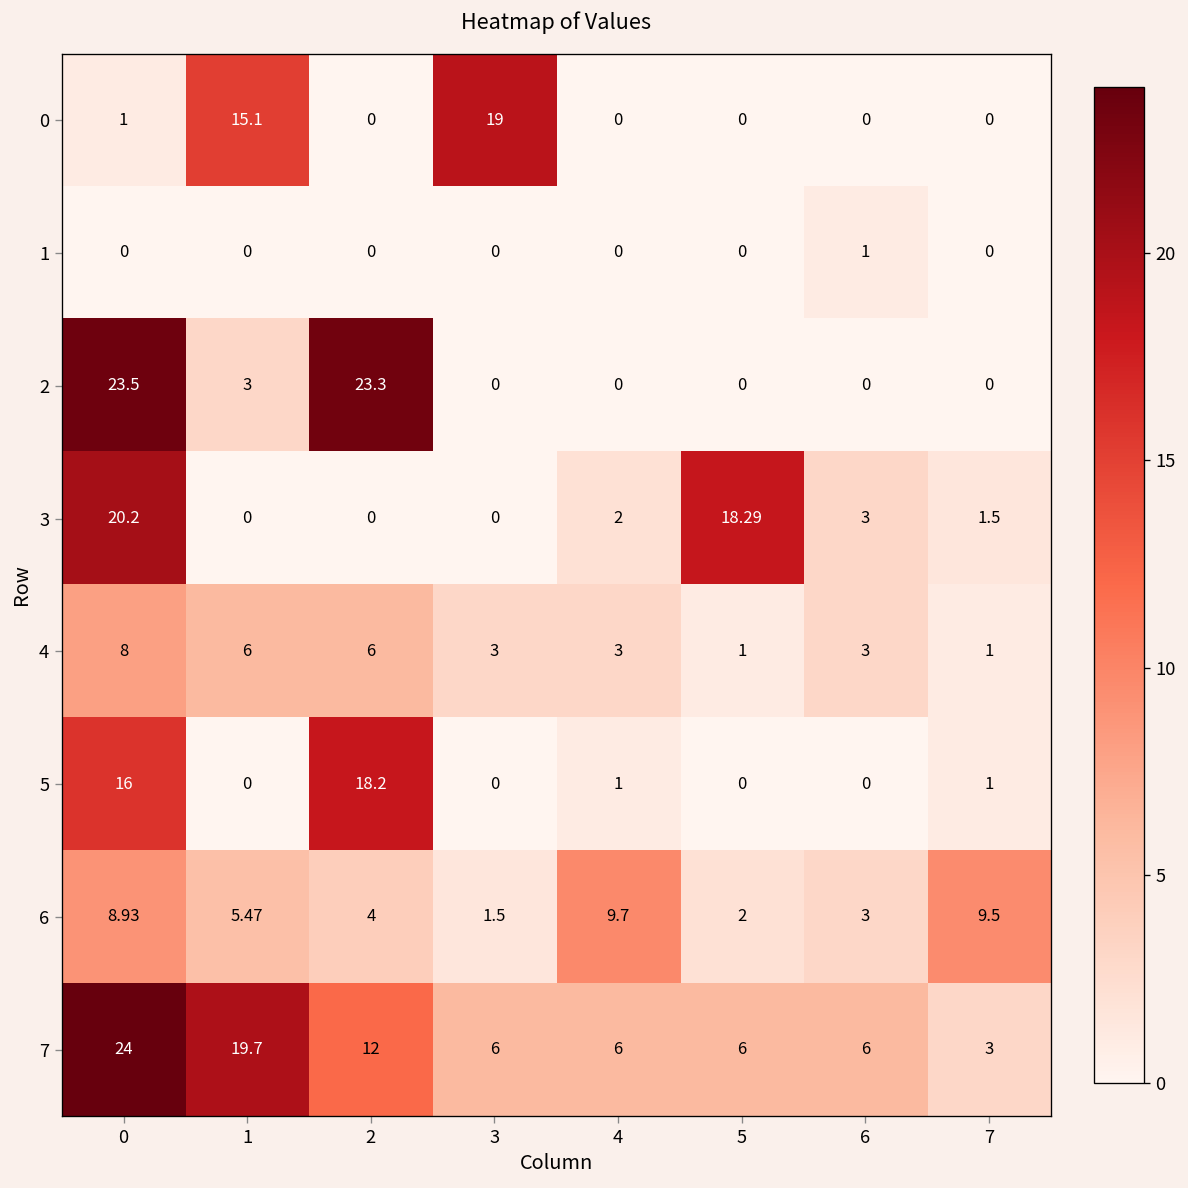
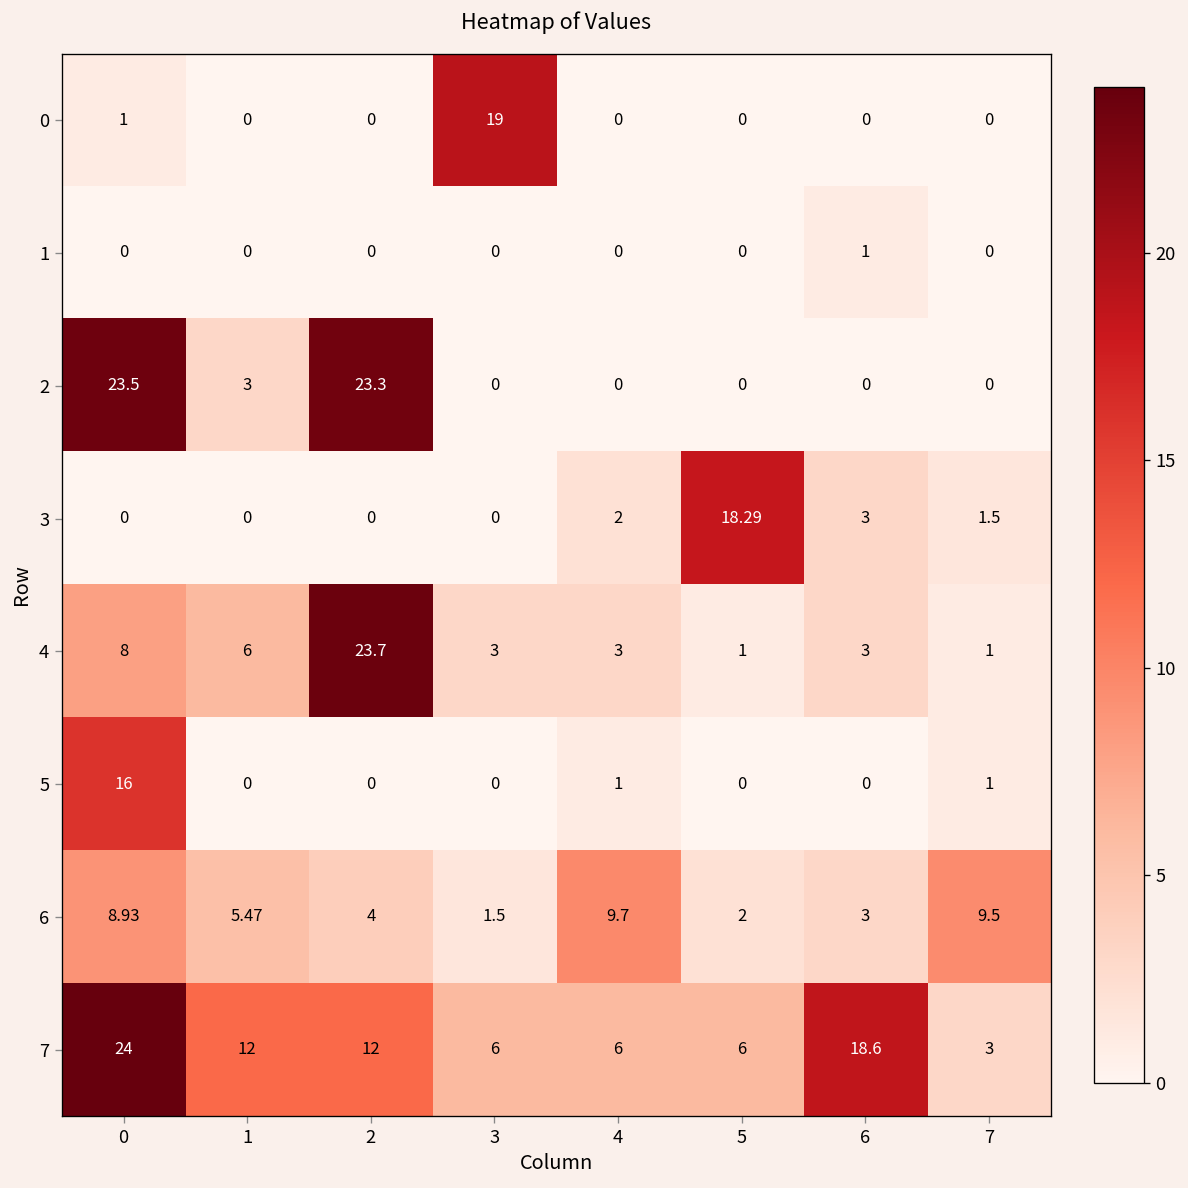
0, 1: 15.1 -> 0
3, 0: 20.2 -> 0
4, 2: 6 -> 23.7
5, 2: 18.2 -> 0
7, 1: 19.7 -> 12
7, 6: 6 -> 18.6
